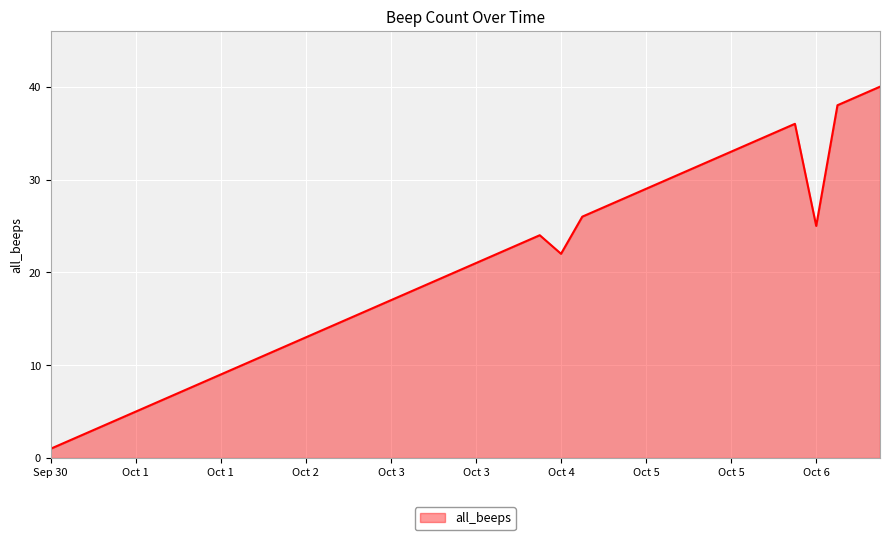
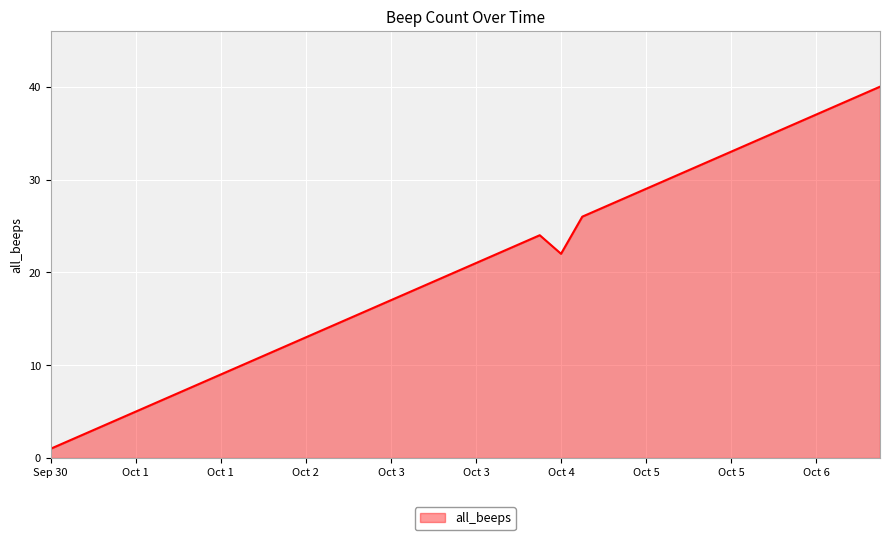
Oct 6: 25 -> 37
